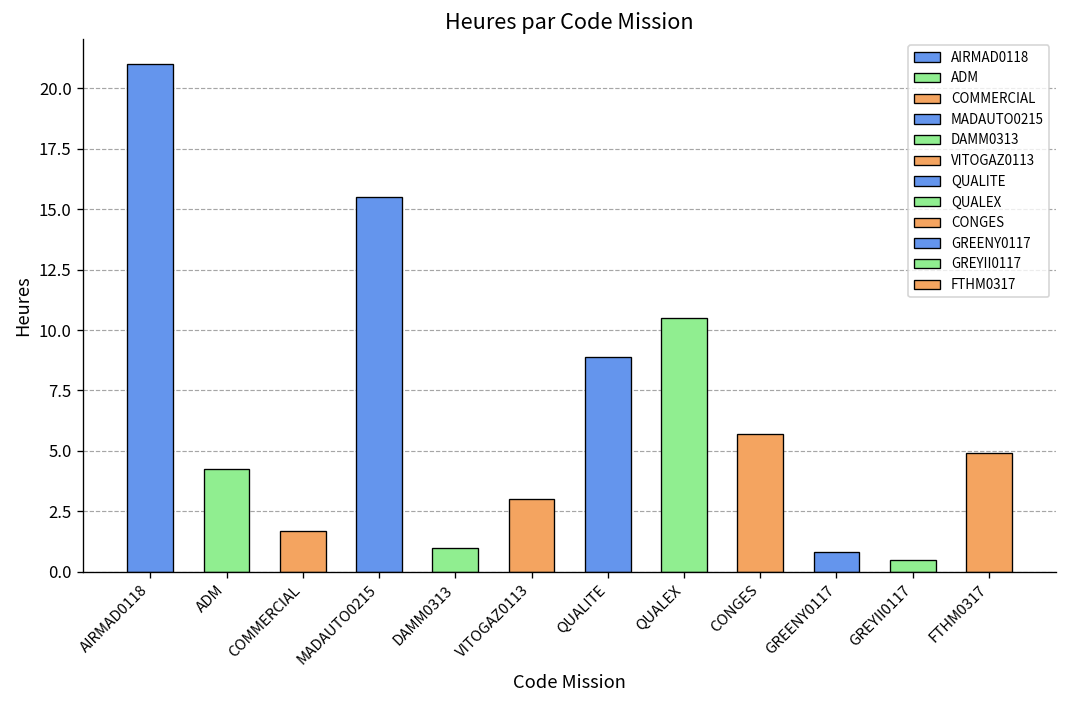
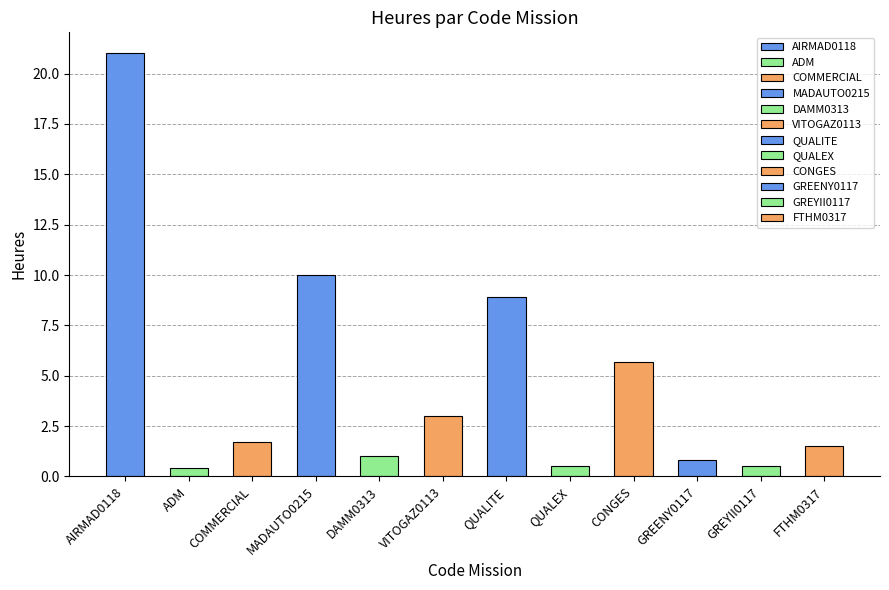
ADM: 4.3 -> 0.4
MADAUTO0215: 15.5 -> 10.0
QUALEX: 10.5 -> 0.5
FTHM0317: 4.9 -> 1.5
